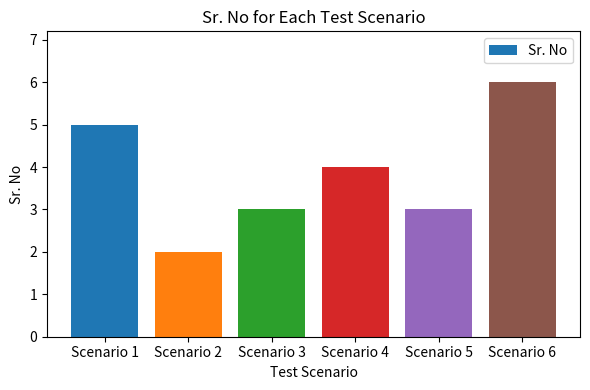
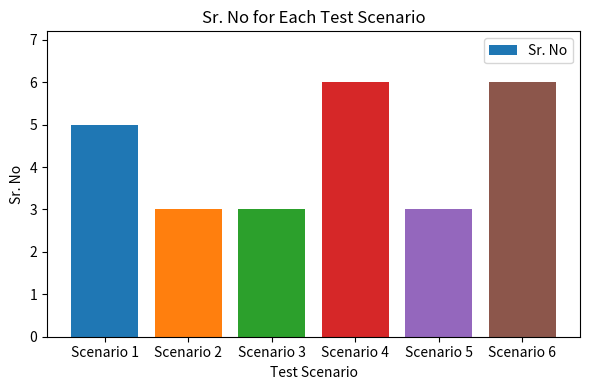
Scenario 2: 2 -> 3
Scenario 4: 4 -> 6
